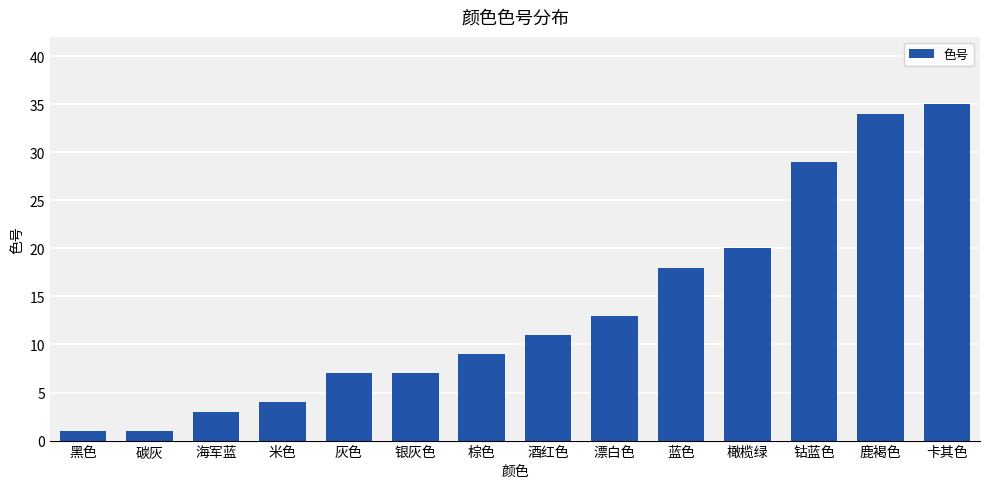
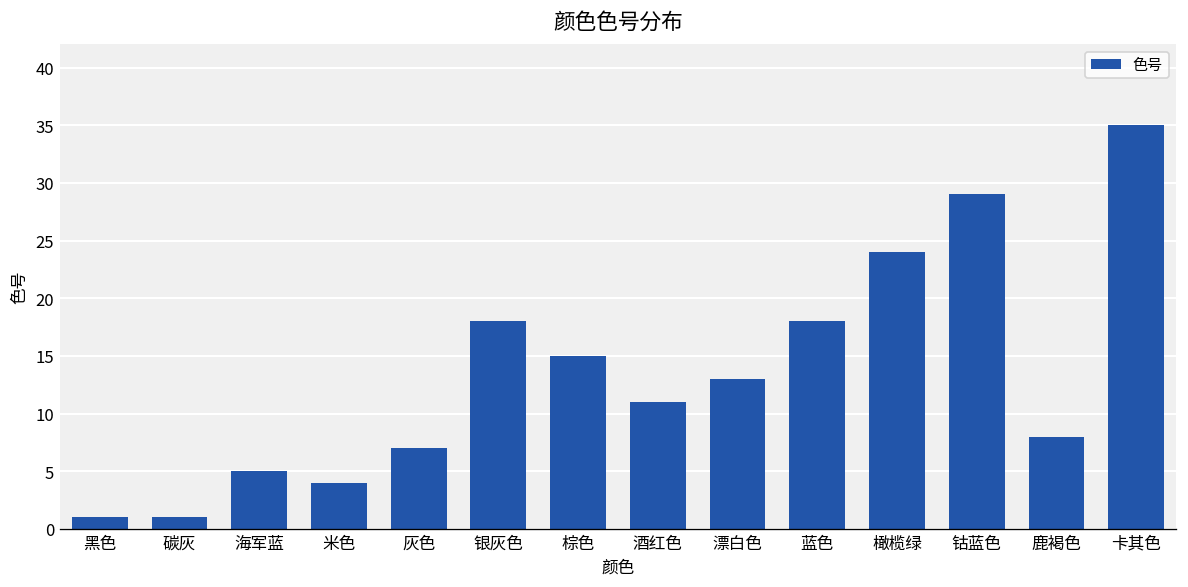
海军蓝: 3 -> 5
银灰色: 7 -> 18
棕色: 9 -> 15
橄榄绿: 20 -> 24
鹿褐色: 34 -> 8
